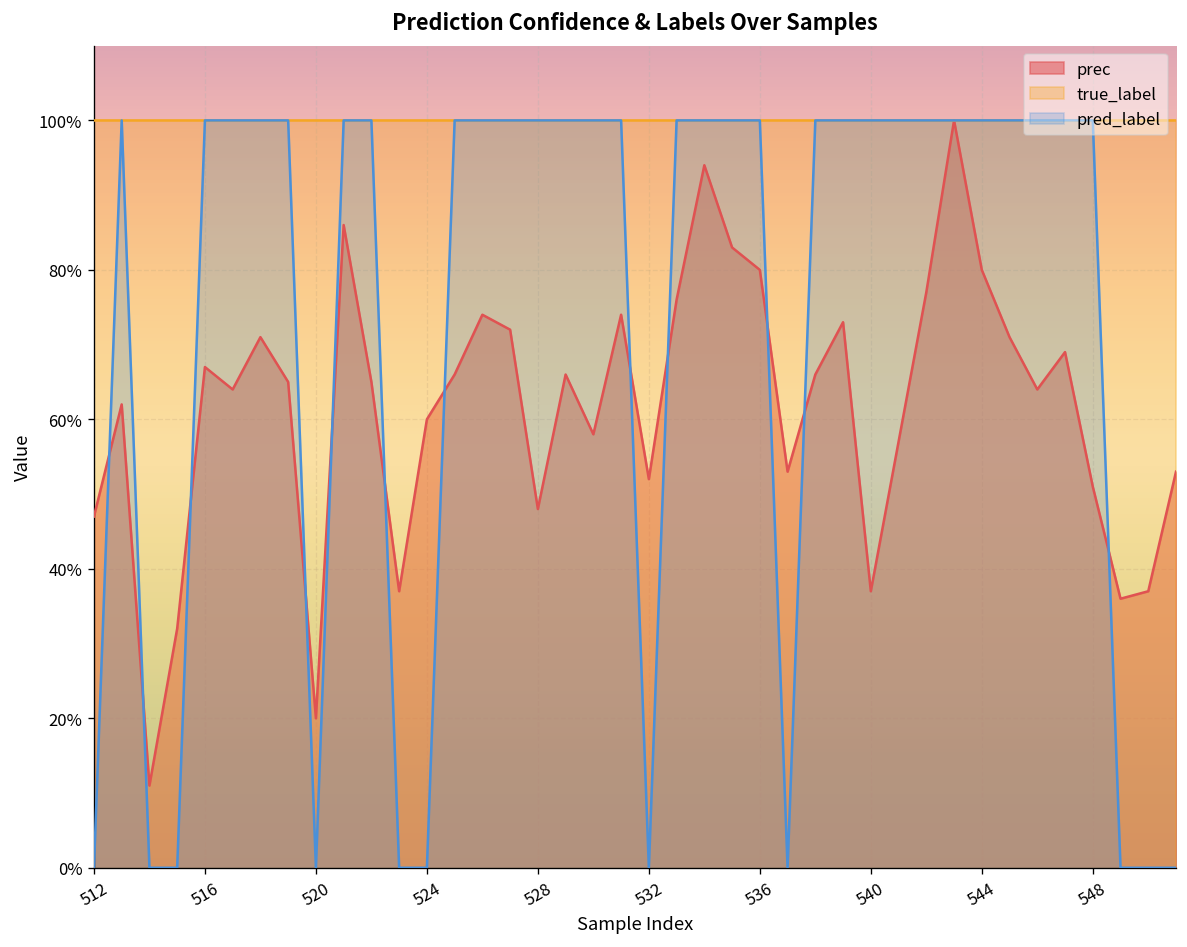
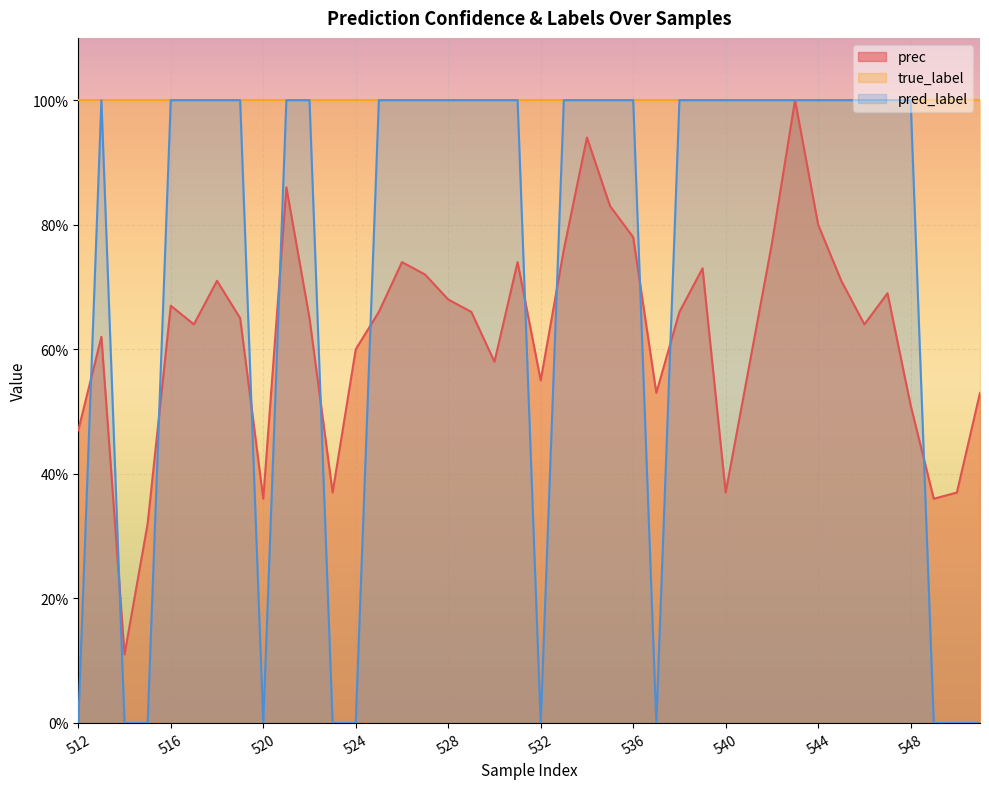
prec, 520: 20% -> 36%
prec, 528: 48% -> 68%
prec, 532: 52% -> 55%
prec, 536: 80% -> 78%
